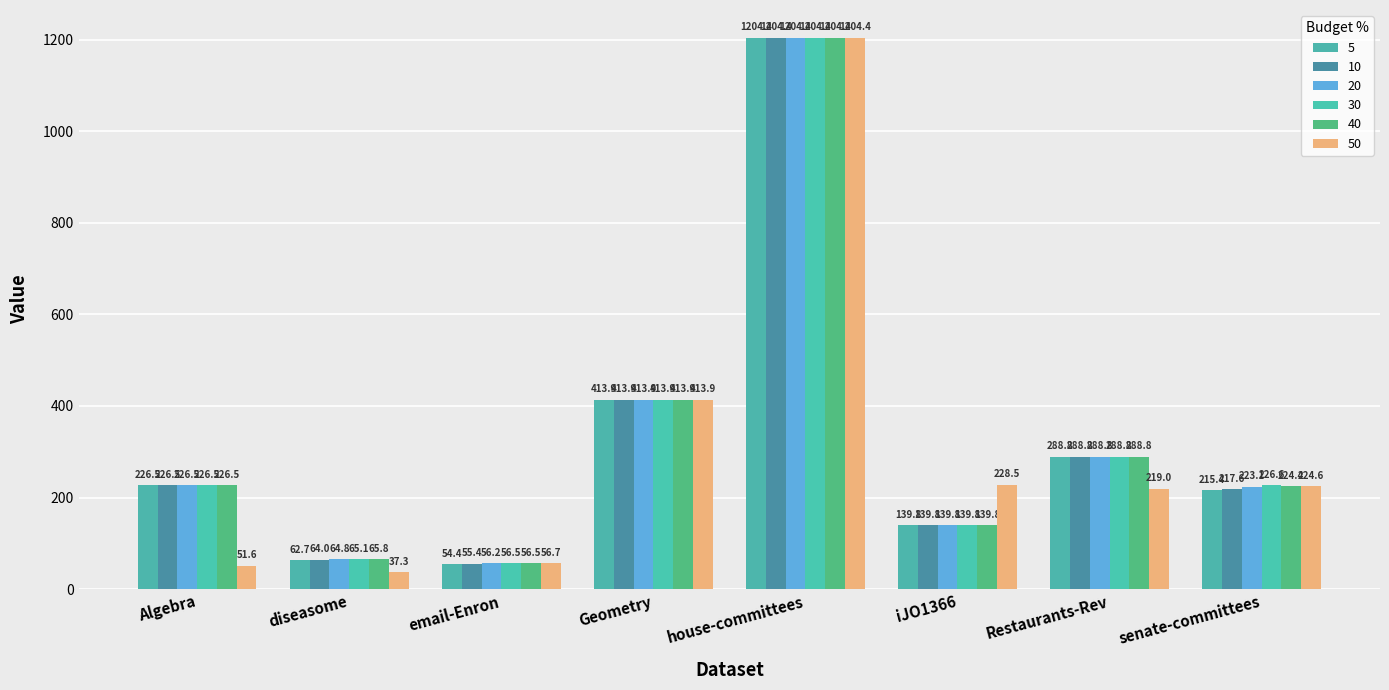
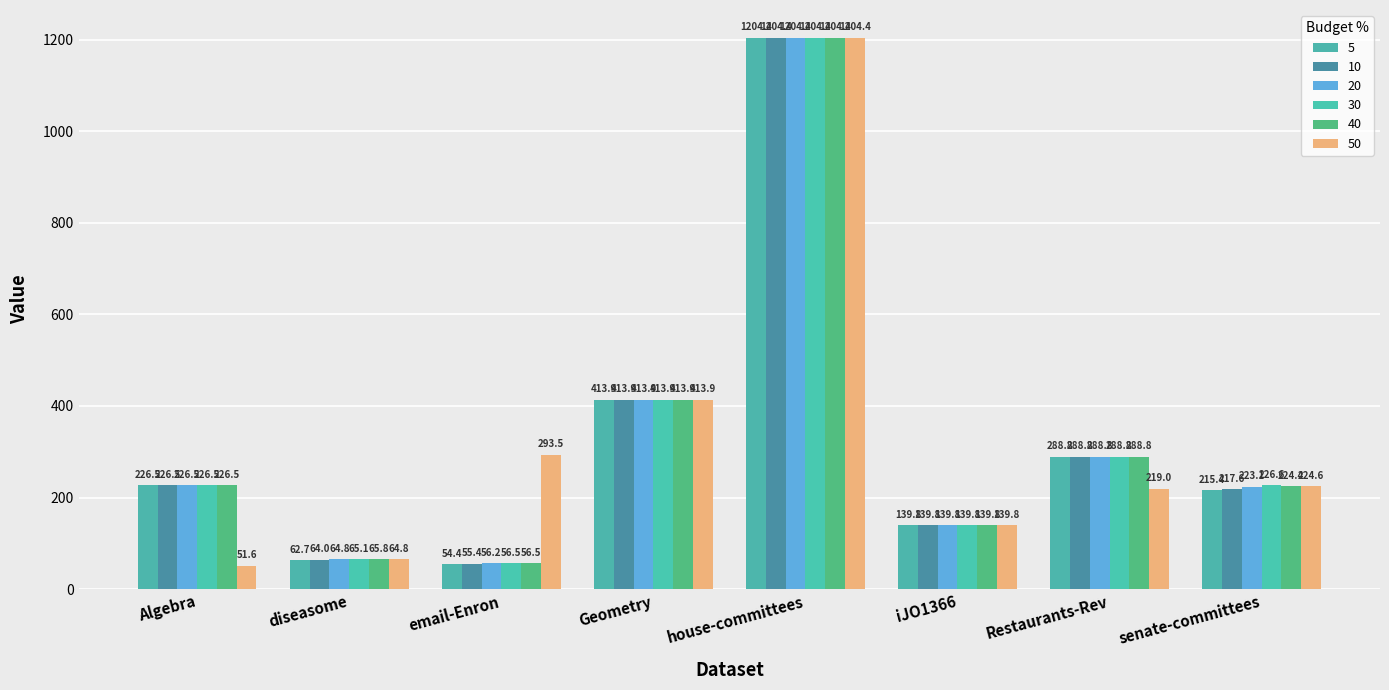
50, diseasome: 37.3 -> 64.8
50, email-Enron: 56.7 -> 293.5
50, iJO1366: 228.5 -> 139.8
